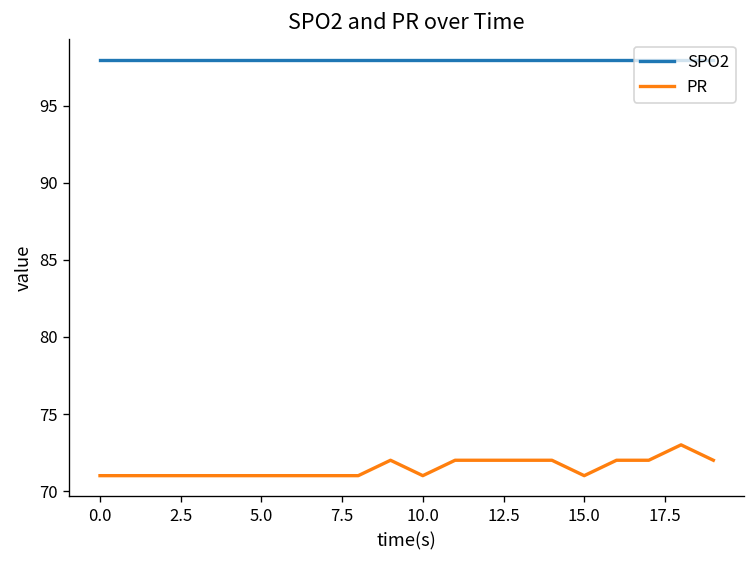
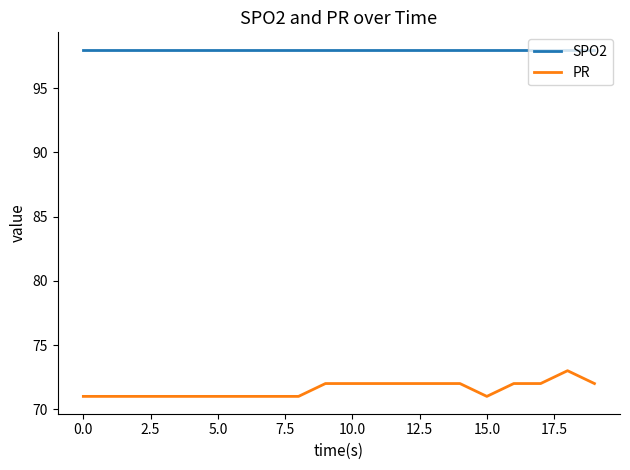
PR, 10.0: 71 -> 72
